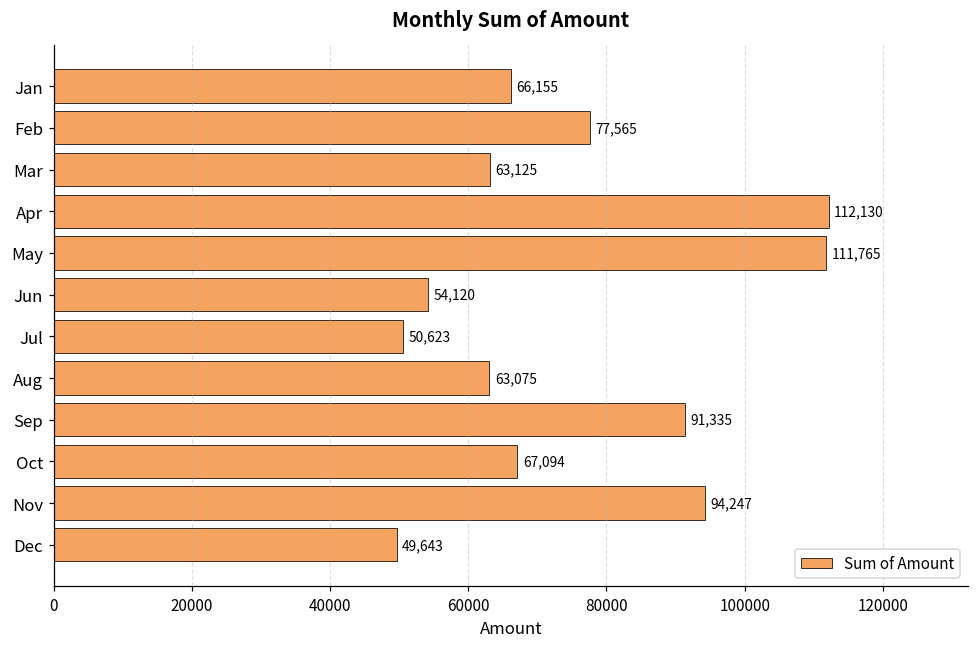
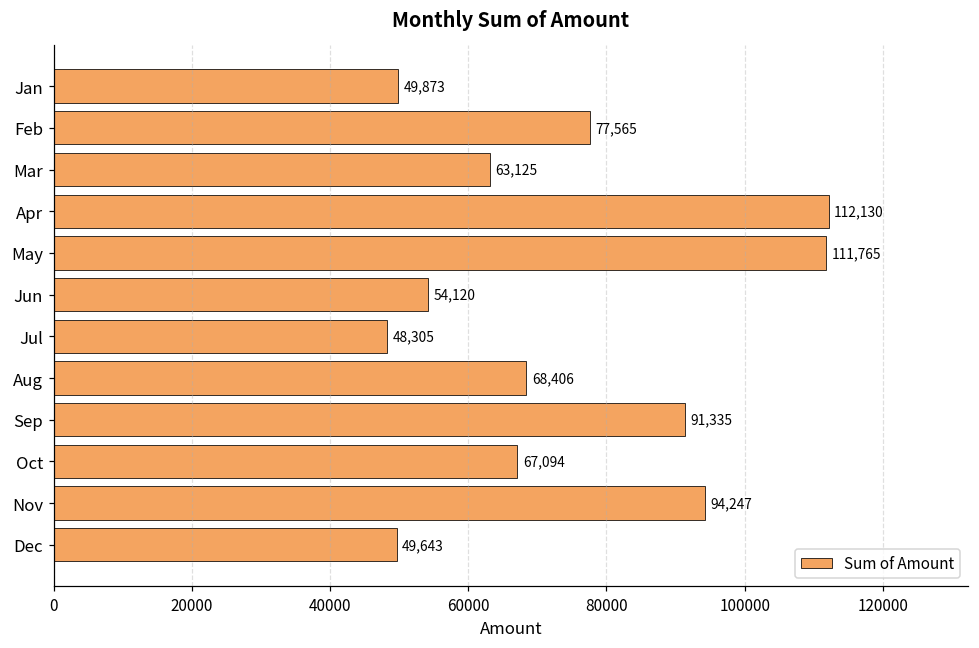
Jan: 66,155 -> 49,873
Jul: 50,623 -> 48,305
Aug: 63,075 -> 68,406
